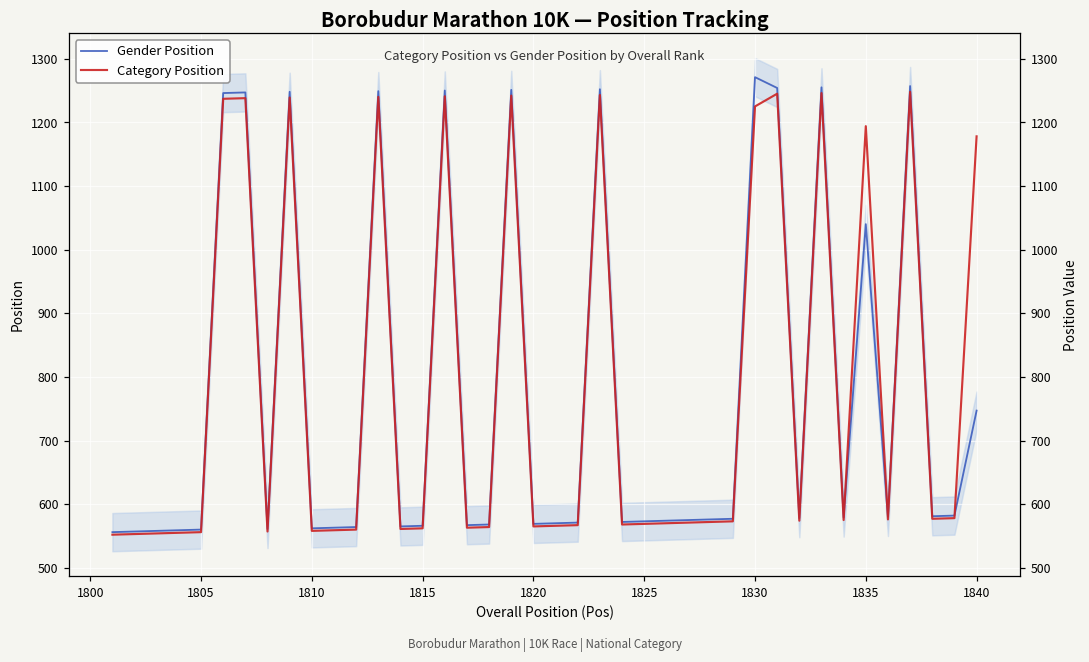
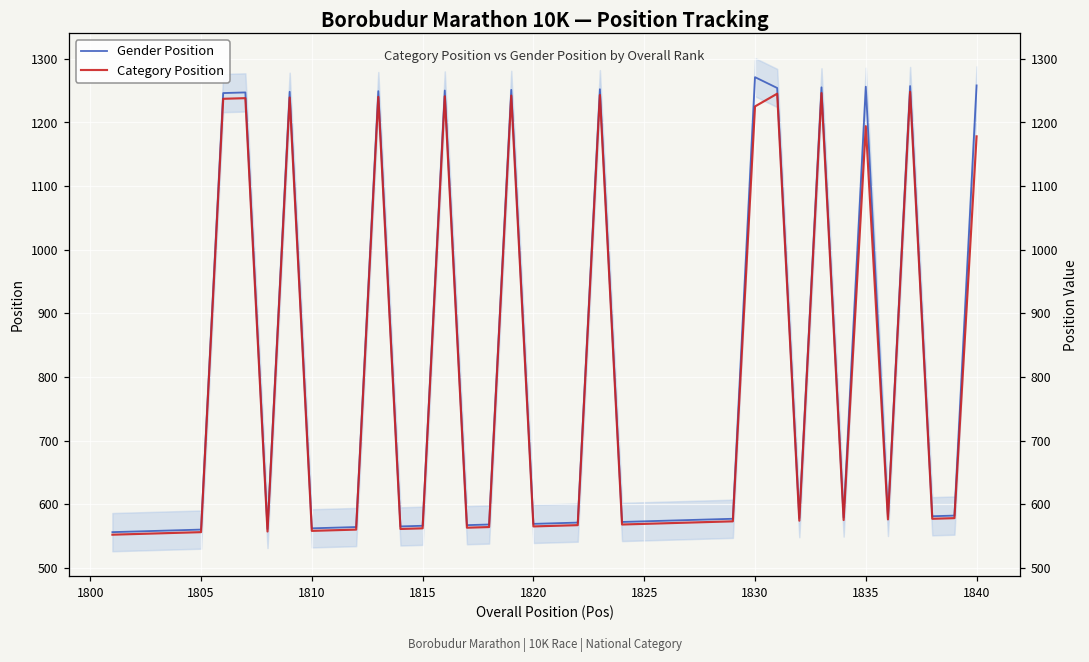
Gender Position, 1835: 1040 -> 1260
Gender Position, 1840: 750 -> 1260
